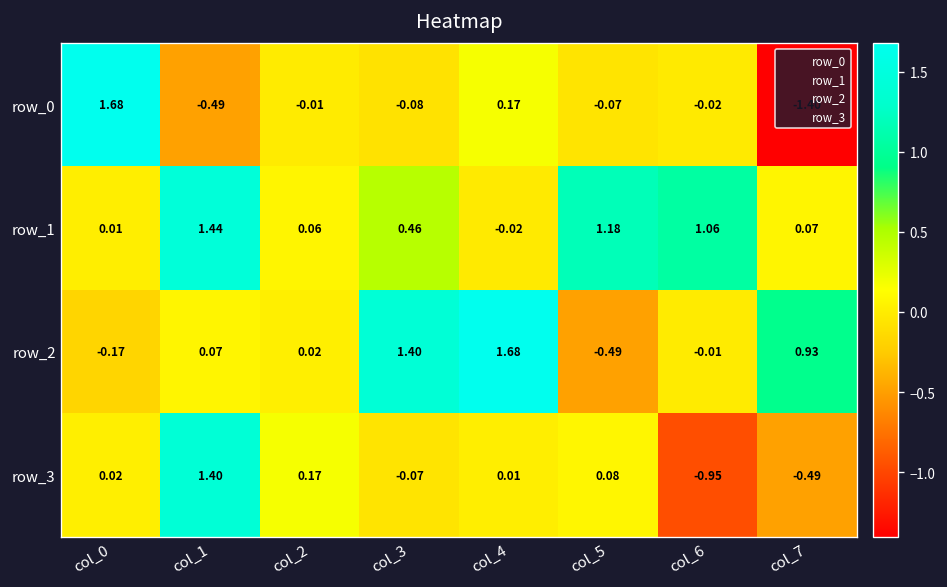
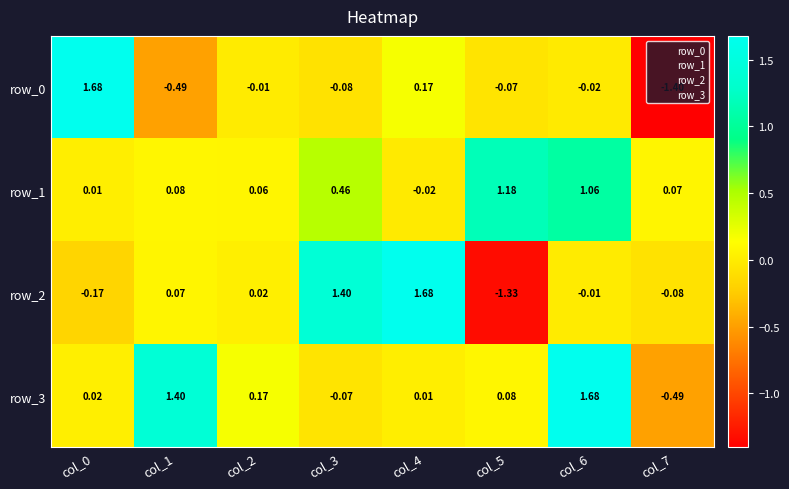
row_1, col_1: 1.44 -> 0.08
row_2, col_5: -0.49 -> -1.33
row_2, col_7: 0.93 -> -0.08
row_3, col_6: -0.95 -> 1.68
